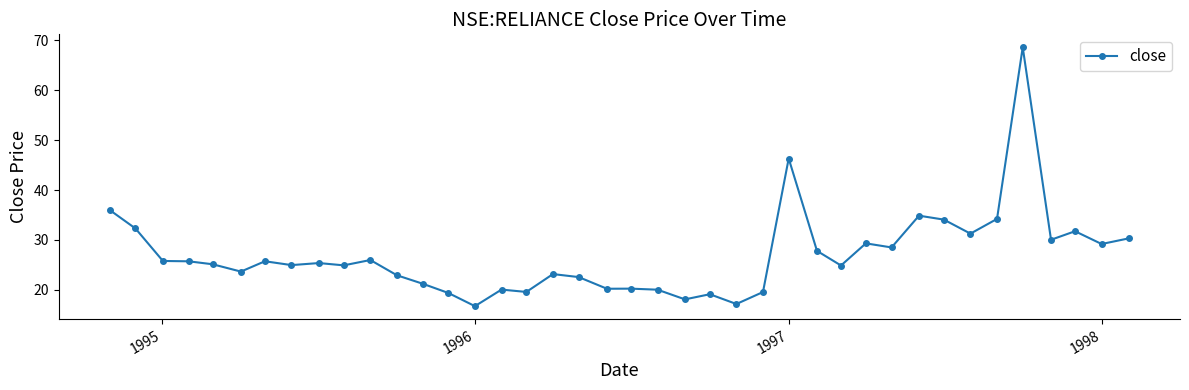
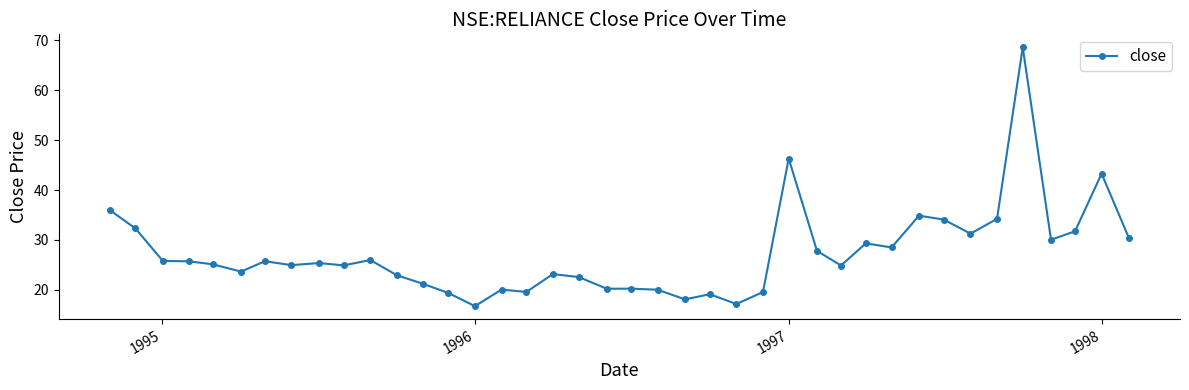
1998: 29 -> 43
